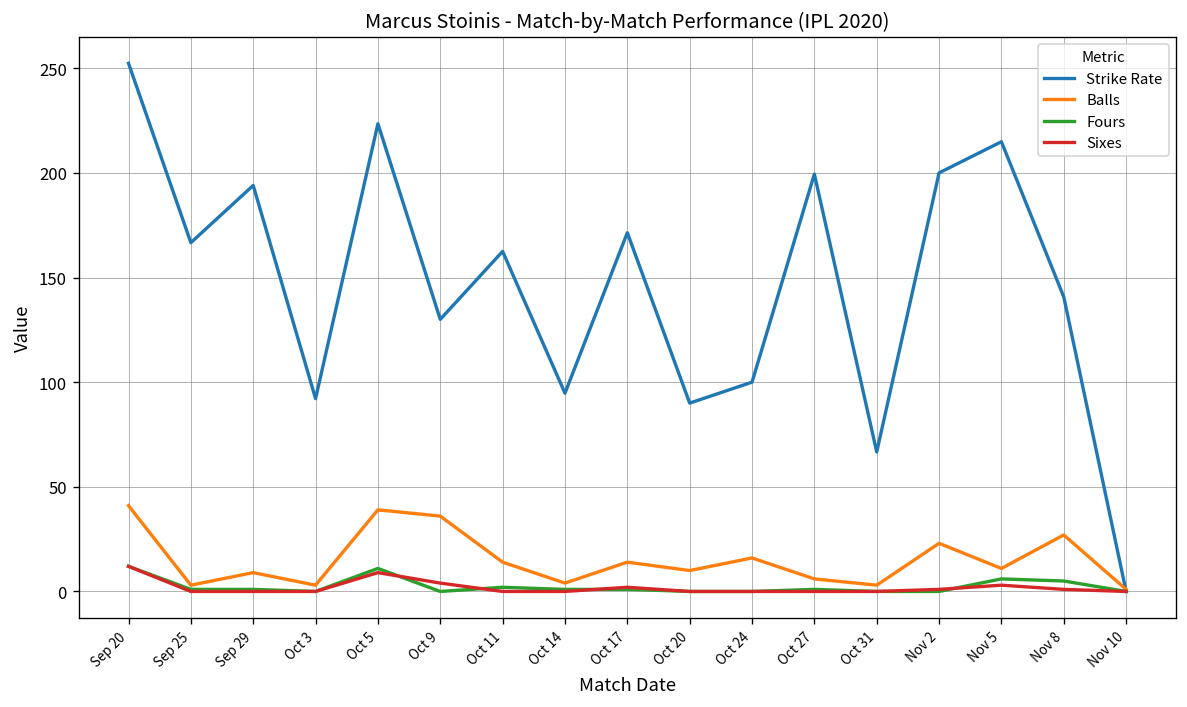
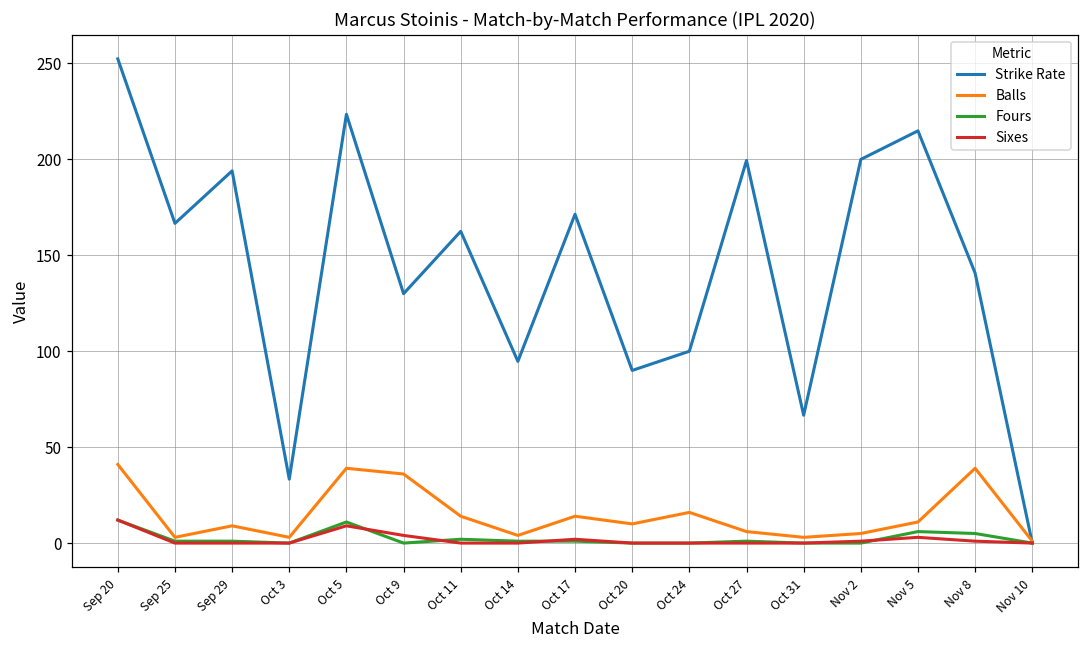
Strike Rate, Oct 3: 92 -> 33
Balls, Nov 2: 23 -> 5
Balls, Nov 8: 27 -> 39
